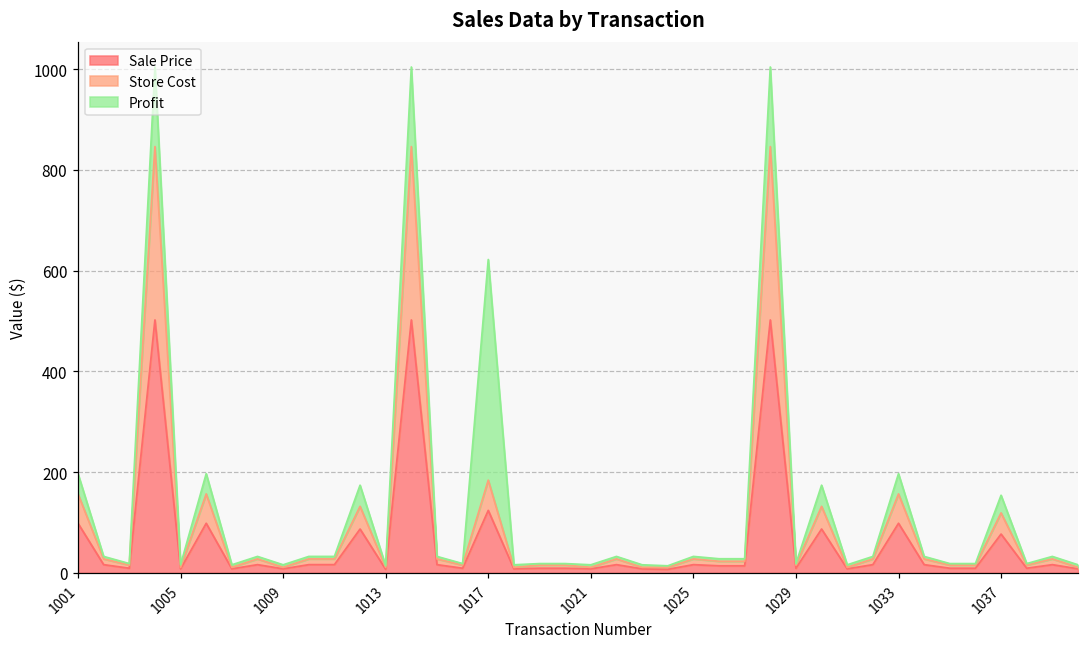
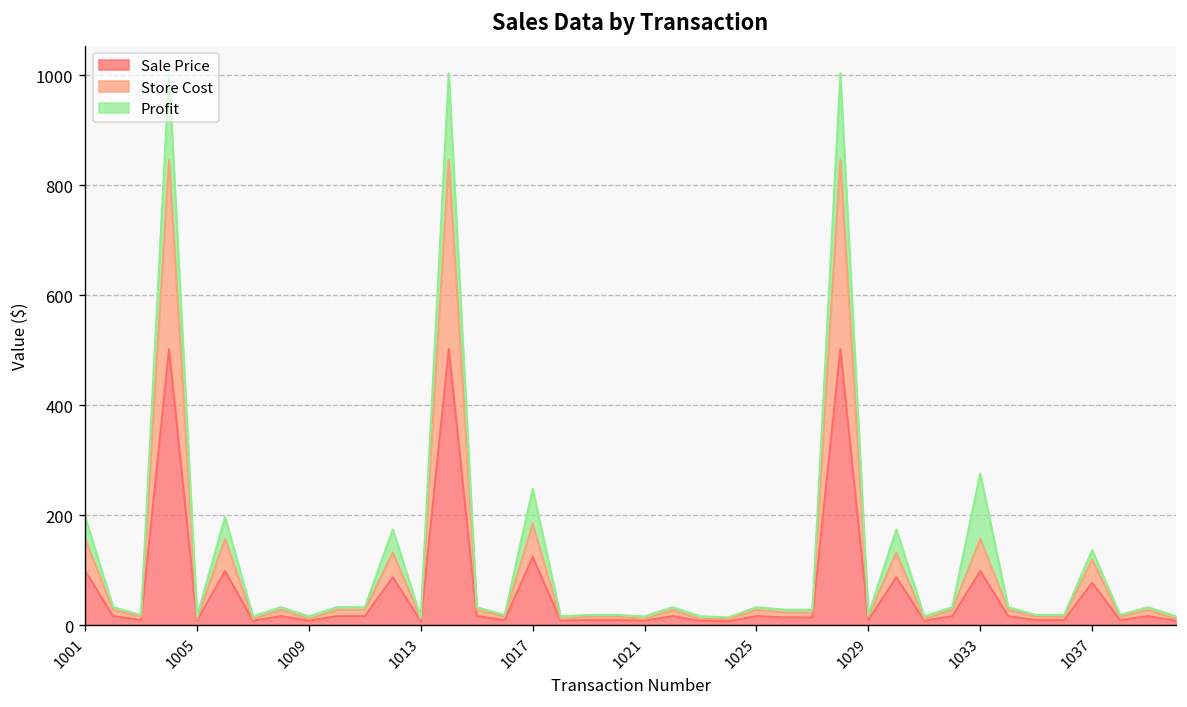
Profit, 1017: 440 -> 60
Profit, 1033: 40 -> 120
Profit, 1037: 40 -> 20
